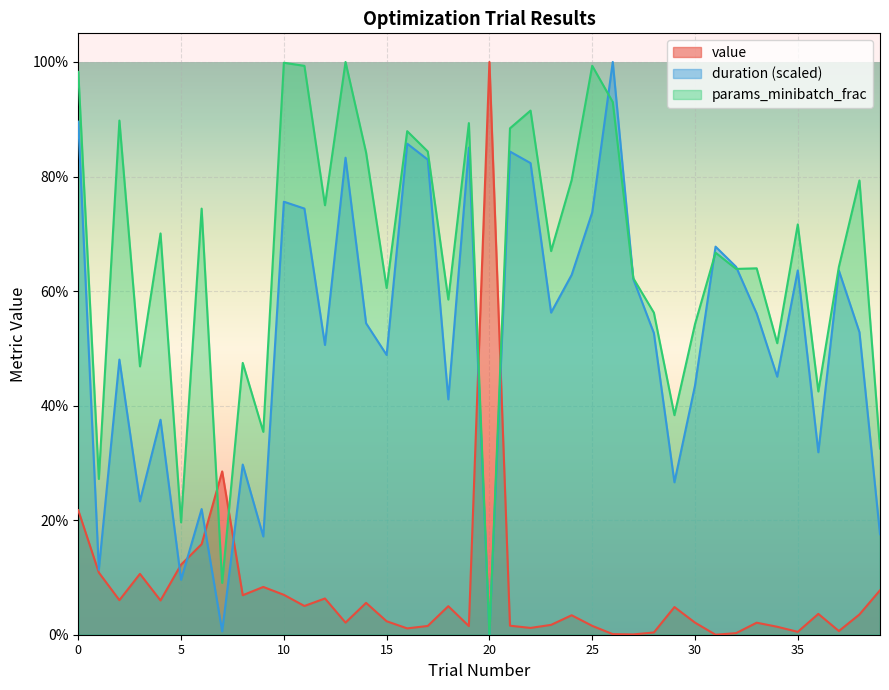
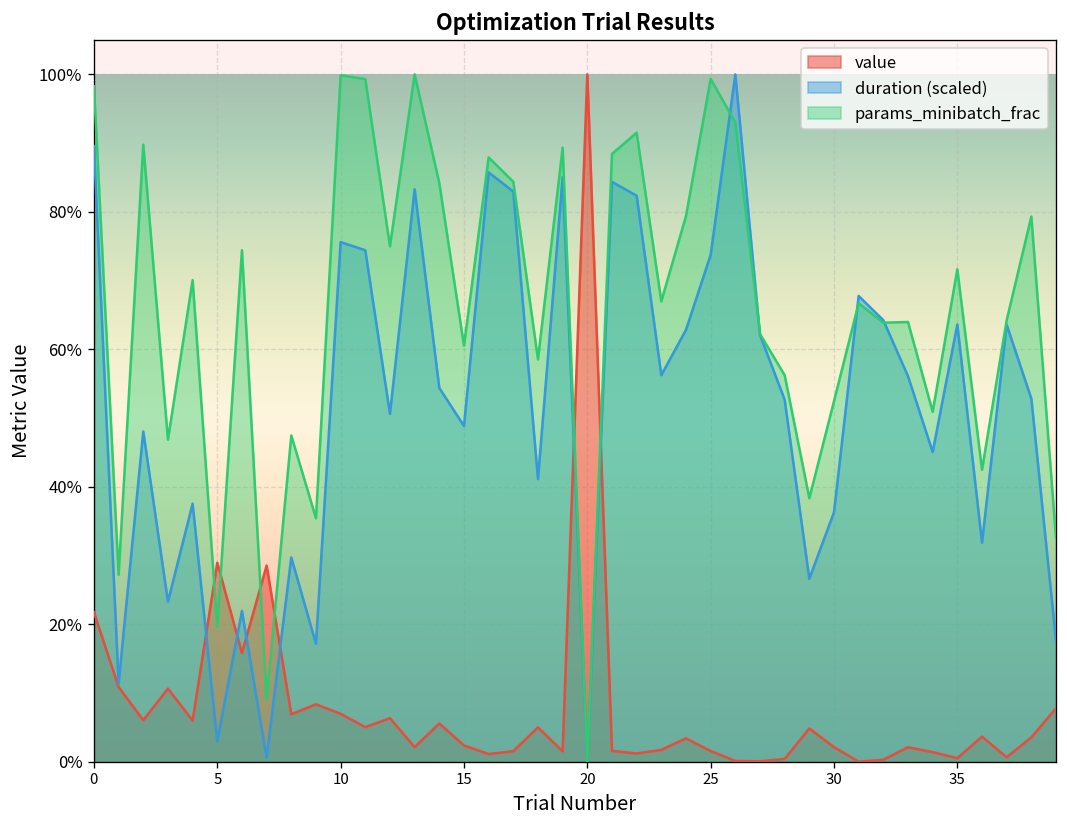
value, 5: 12% -> 29%
duration (scaled), 5: 10% -> 3%
duration (scaled), 30: 43% -> 36%
params_minibatch_frac, 30: 54% -> 52%
